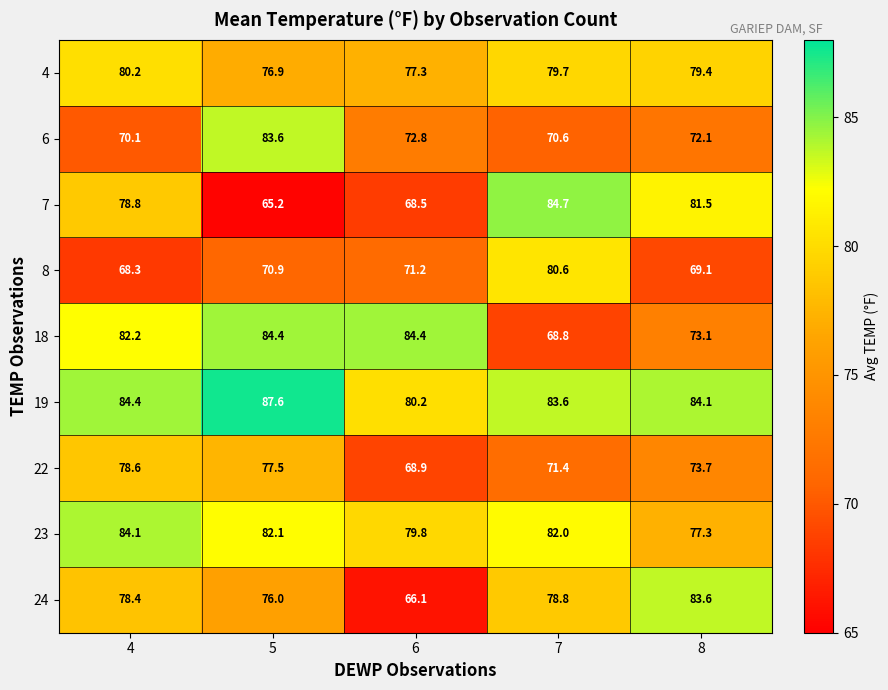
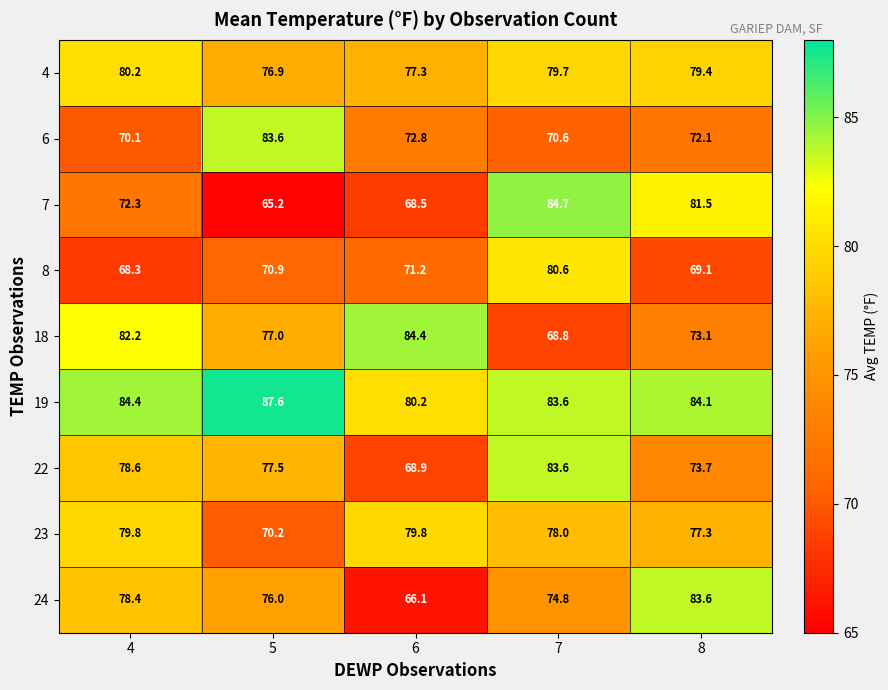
7, 4: 78.8 -> 72.3
18, 5: 84.4 -> 77.0
22, 7: 71.4 -> 83.6
23, 4: 84.1 -> 79.8
23, 5: 82.1 -> 70.2
23, 7: 82.0 -> 78.0
24, 7: 78.8 -> 74.8
